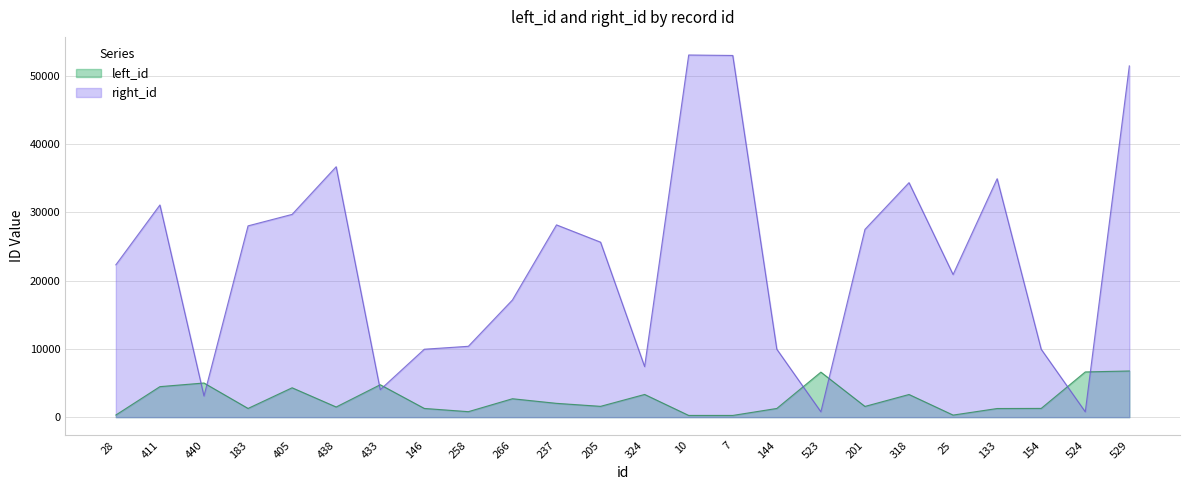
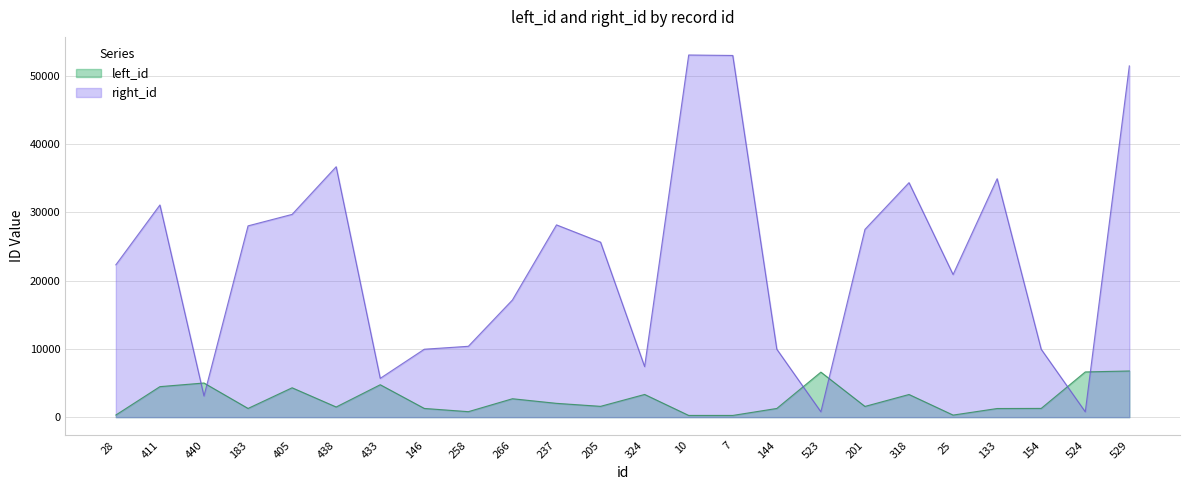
right_id, 433: 4000 -> 6000
